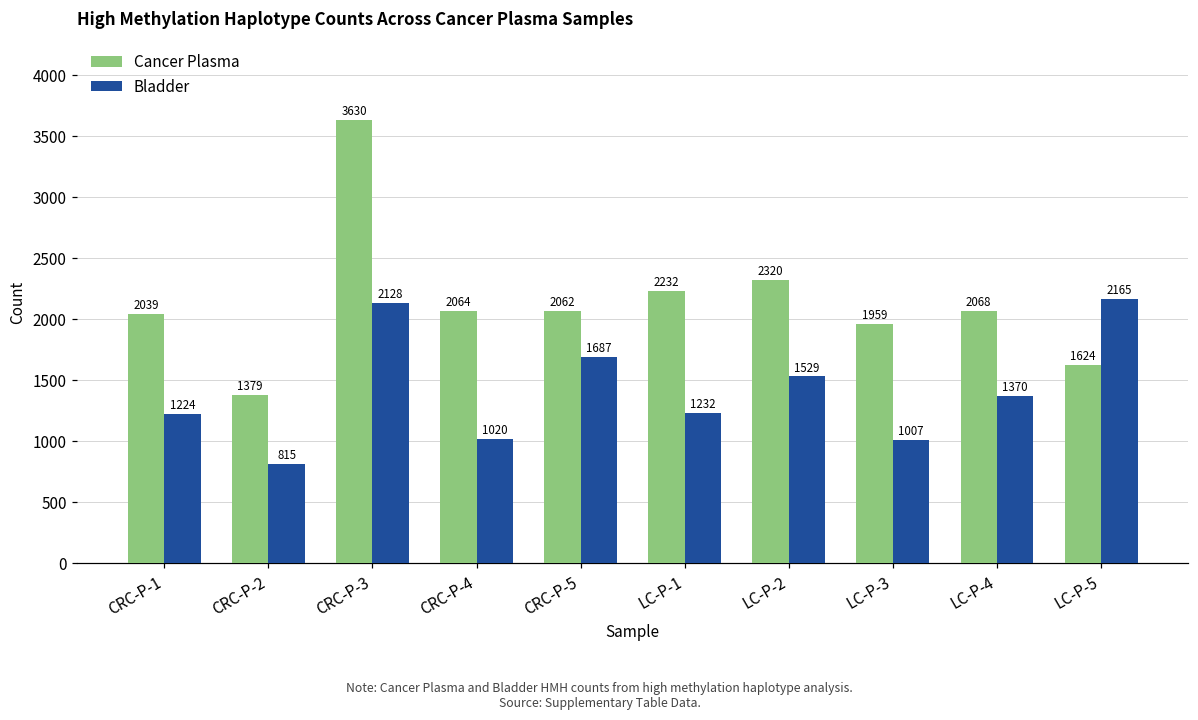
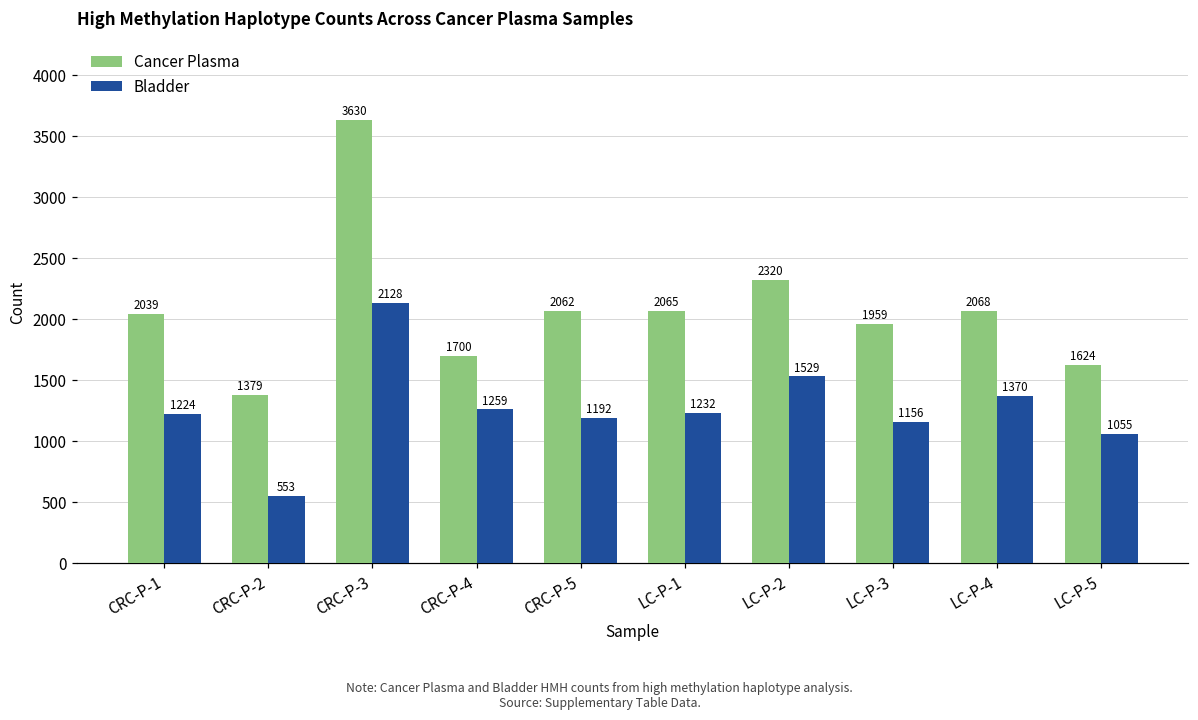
Bladder, CRC-P-2: 815 -> 553
Cancer Plasma, CRC-P-4: 2064 -> 1700
Bladder, CRC-P-4: 1020 -> 1259
Bladder, CRC-P-5: 1687 -> 1192
Cancer Plasma, LC-P-1: 2232 -> 2065
Bladder, LC-P-3: 1007 -> 1156
Bladder, LC-P-5: 2165 -> 1055
